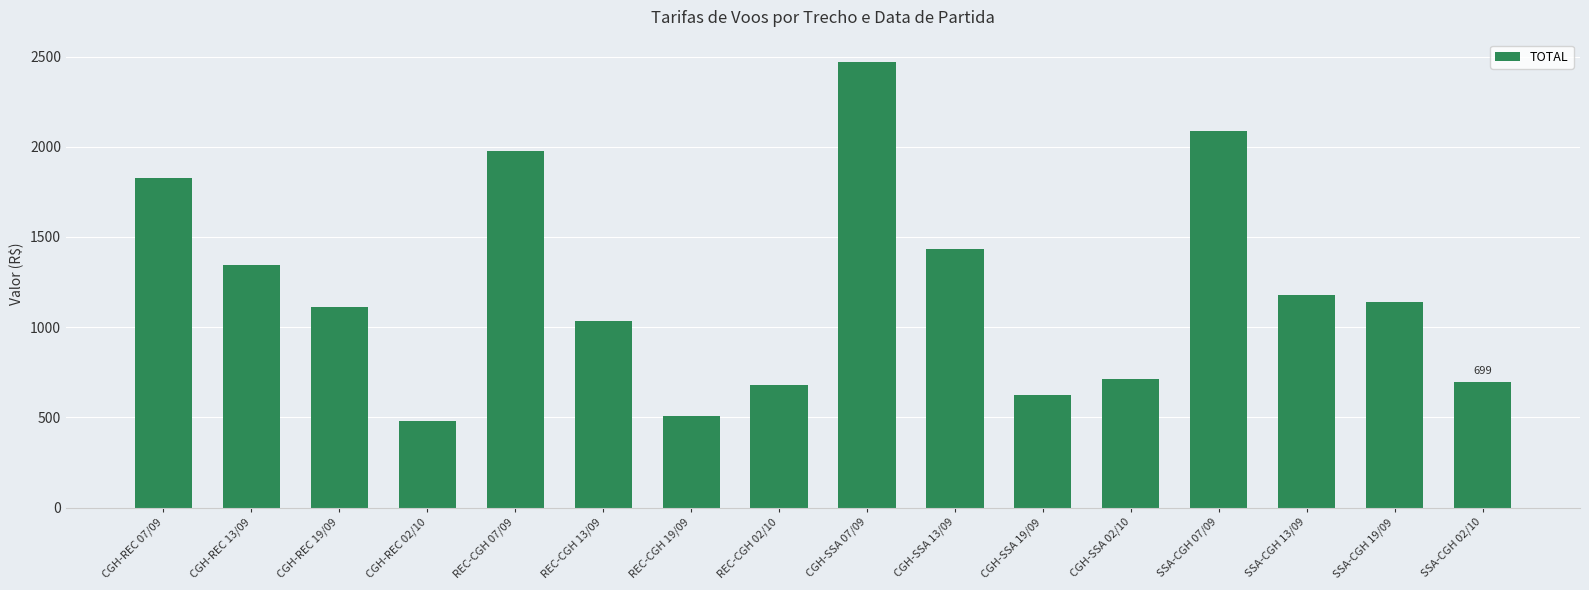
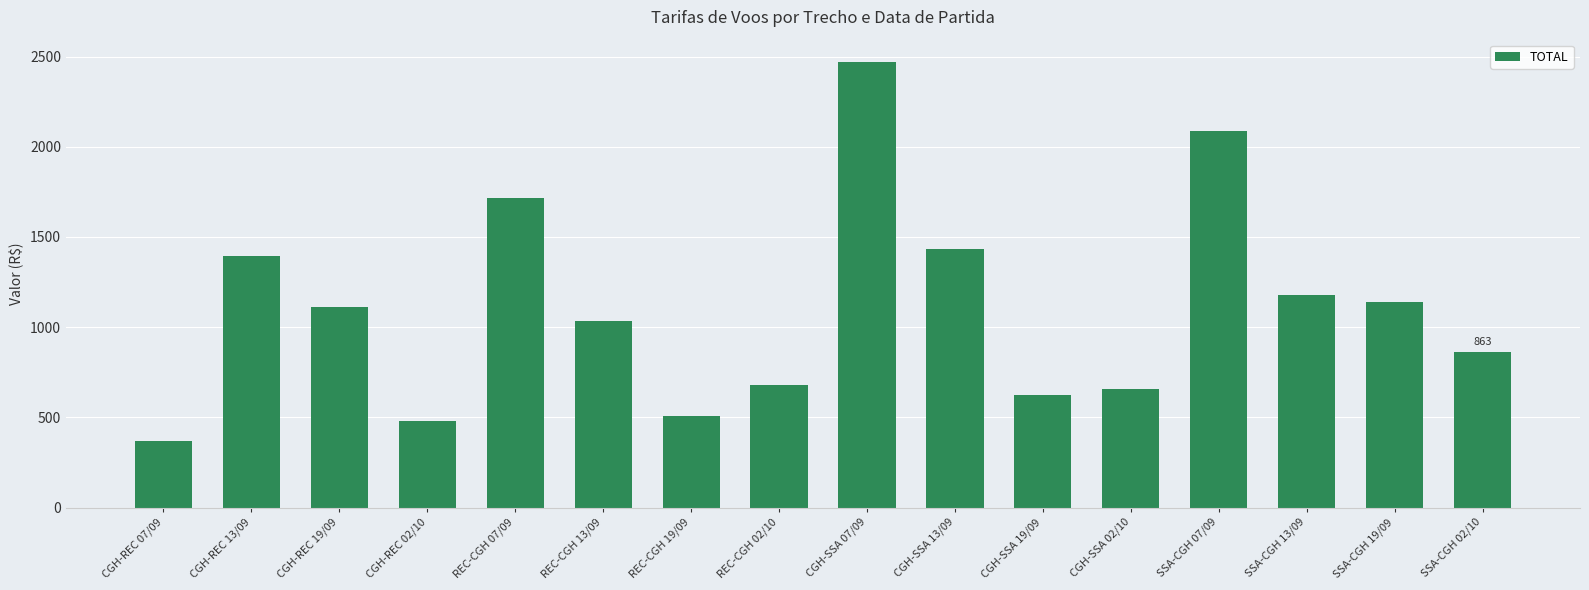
CGH-REC 07/09: 1830 -> 370
CGH-REC 13/09: 1350 -> 1400
REC-CGH 07/09: 1980 -> 1720
CGH-SSA 02/10: 720 -> 660
SSA-CGH 02/10: 699 -> 863
